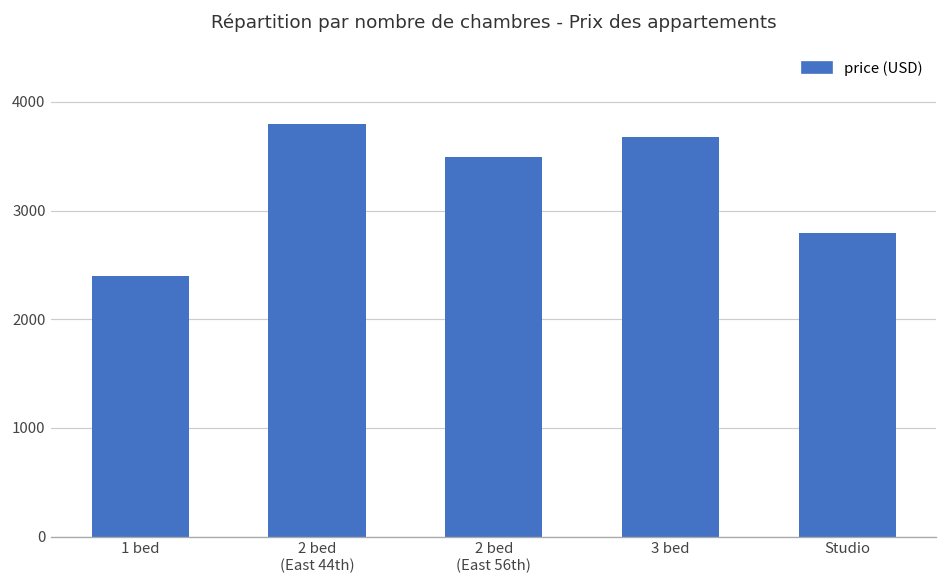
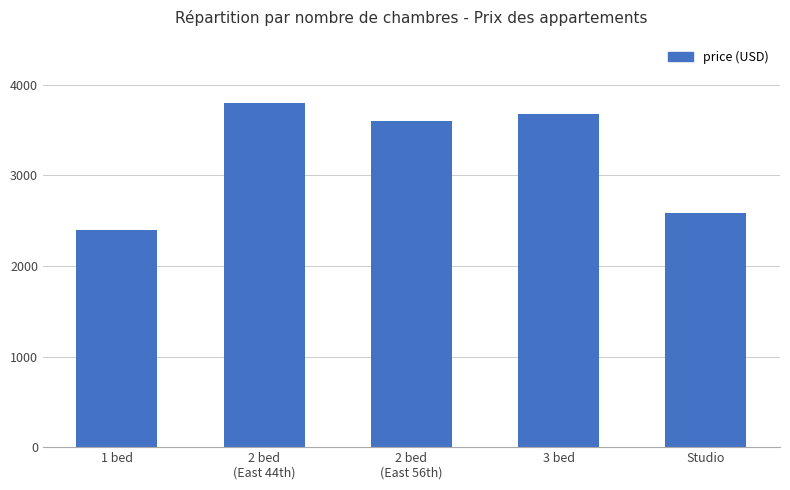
2 bed (East 56th): 3500 -> 3600
Studio: 2800 -> 2600
